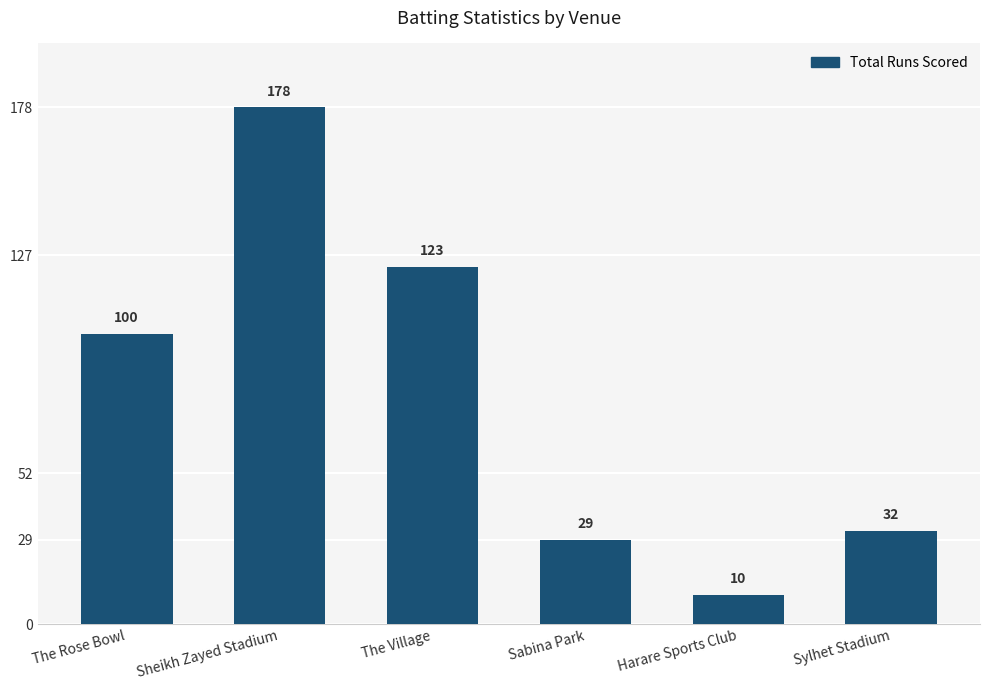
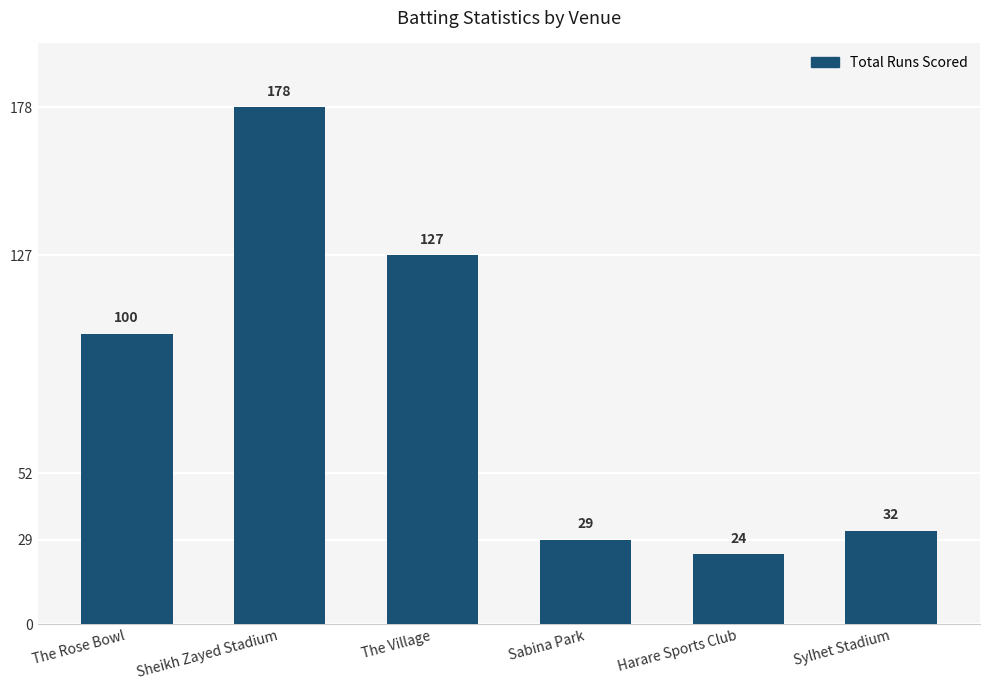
The Village: 123 -> 127
Harare Sports Club: 10 -> 24
